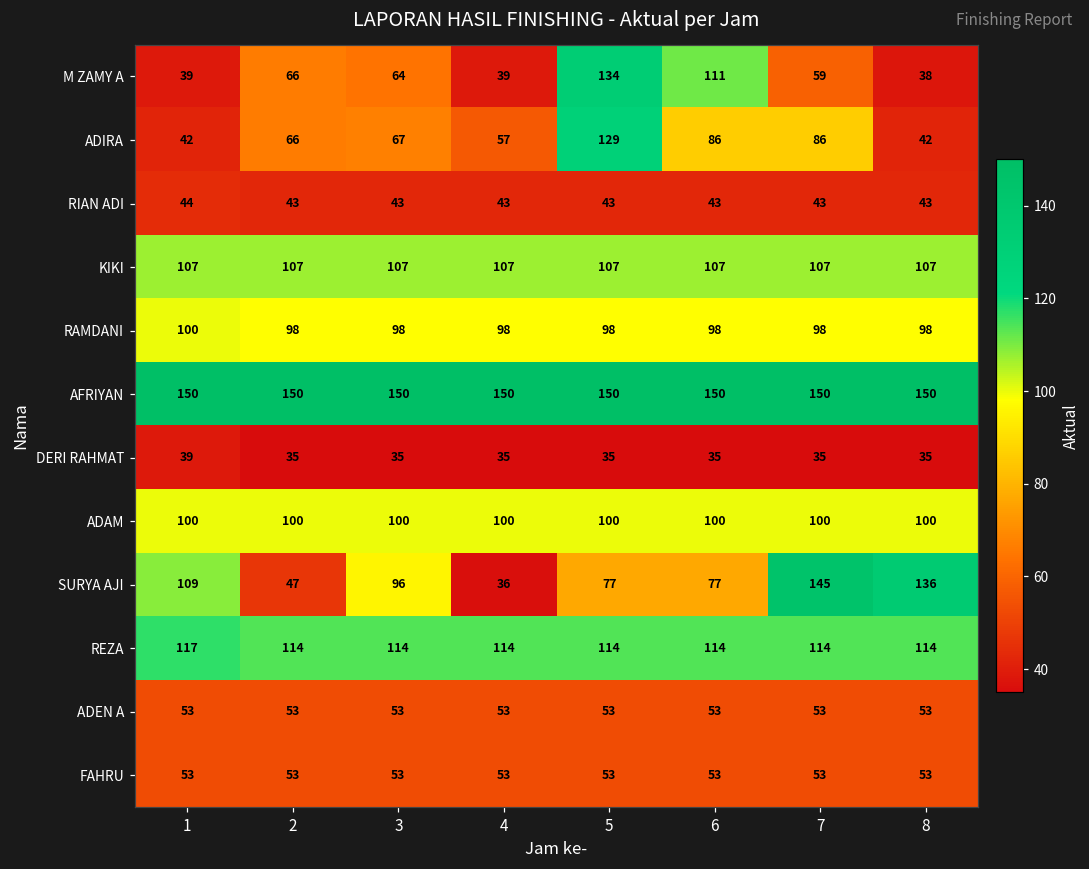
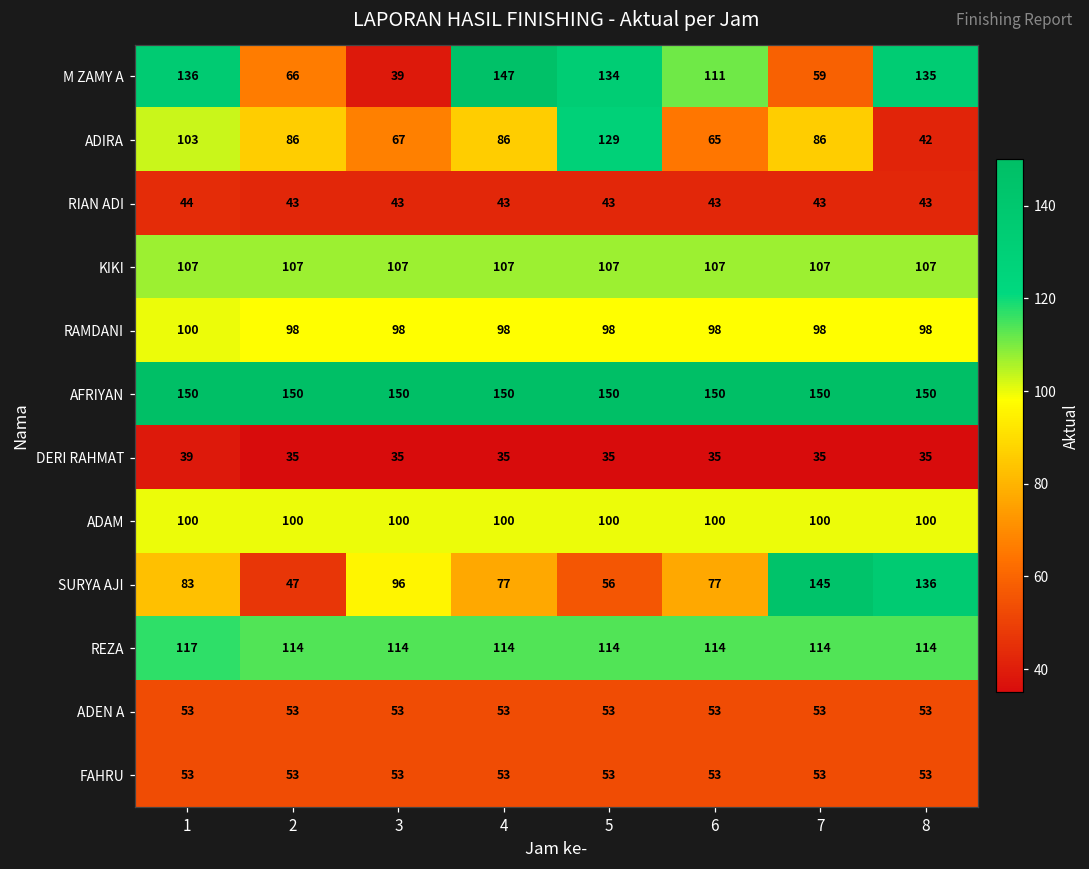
M ZAMY A, 1: 39 -> 136
M ZAMY A, 3: 64 -> 39
M ZAMY A, 4: 39 -> 147
M ZAMY A, 8: 38 -> 135
ADIRA, 1: 42 -> 103
ADIRA, 2: 66 -> 86
ADIRA, 4: 57 -> 86
ADIRA, 6: 86 -> 65
SURYA AJI, 1: 109 -> 83
SURYA AJI, 4: 36 -> 77
SURYA AJI, 5: 77 -> 56
